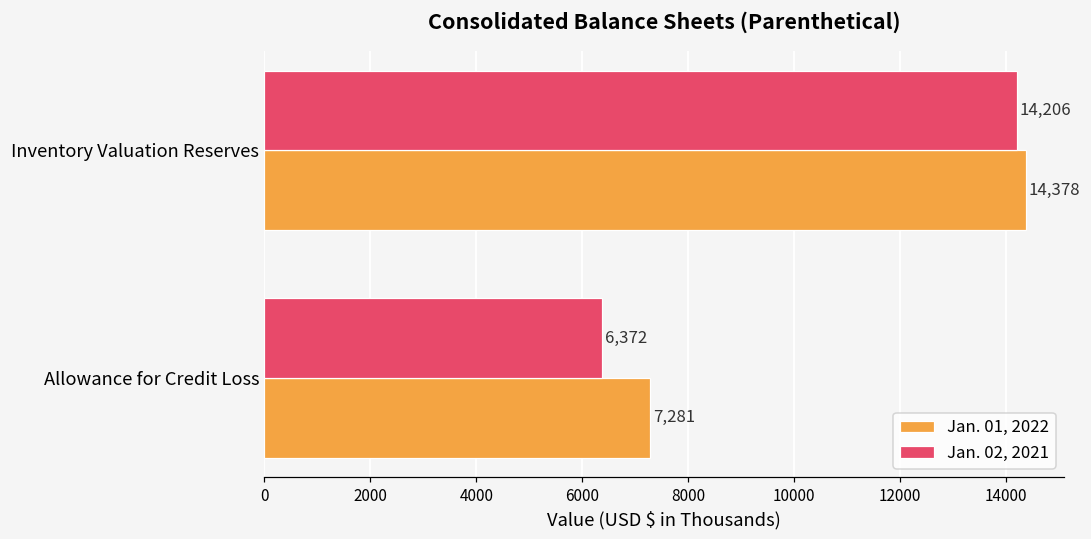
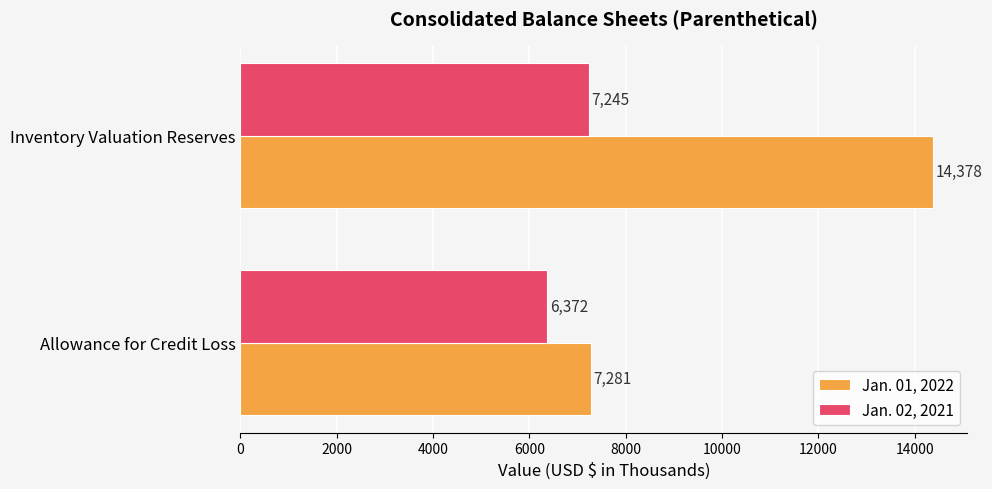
Jan. 02, 2021, Inventory Valuation Reserves: 14,206 -> 7,245
